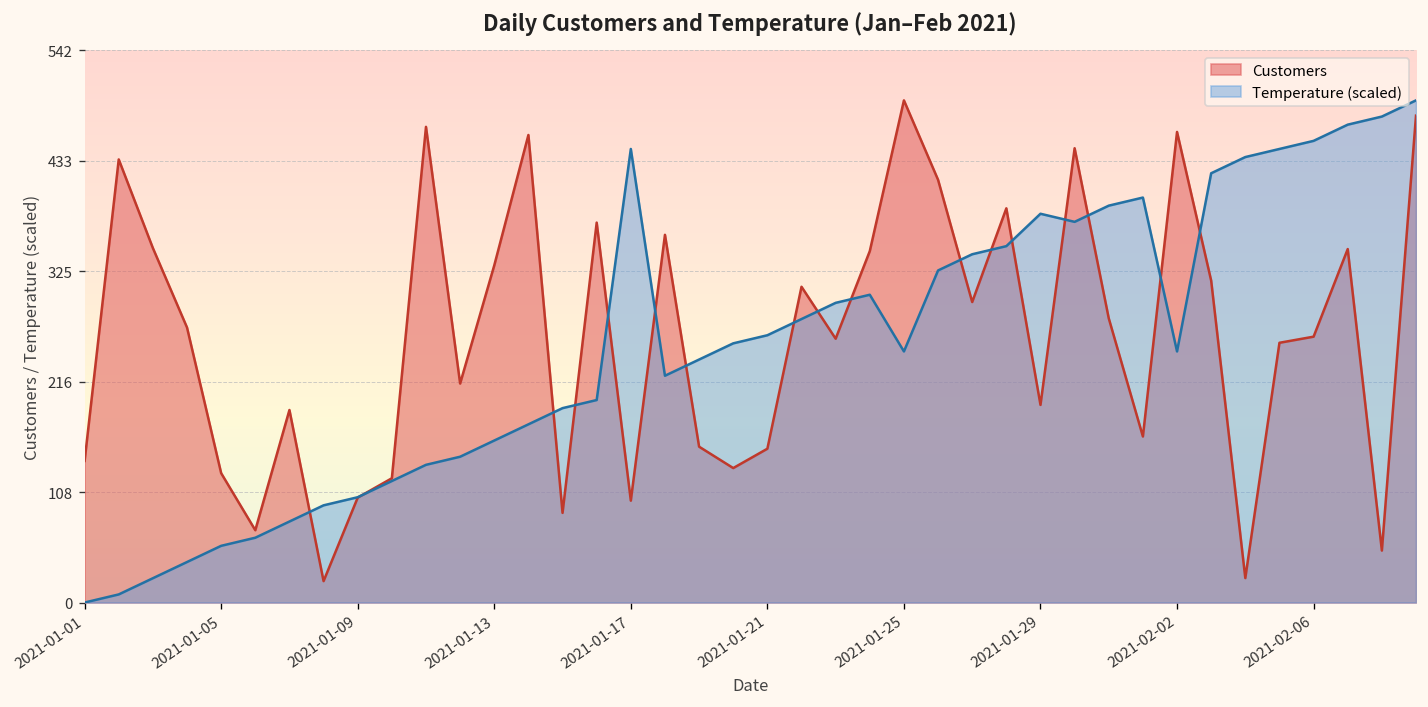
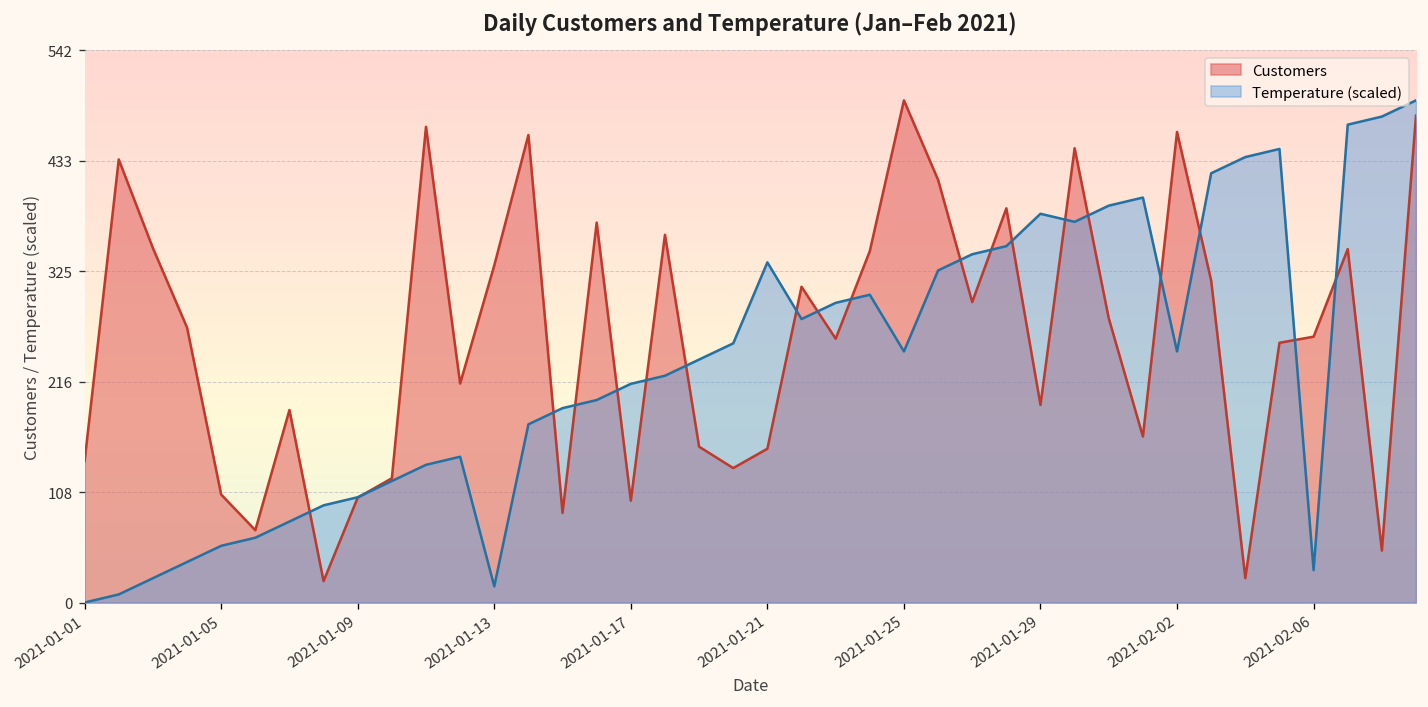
Customers, 2021-01-05: 130 -> 110
Temperature (scaled), 2021-01-13: 160 -> 20
Temperature (scaled), 2021-01-17: 450 -> 210
Temperature (scaled), 2021-01-21: 260 -> 330
Temperature (scaled), 2021-02-06: 450 -> 30
